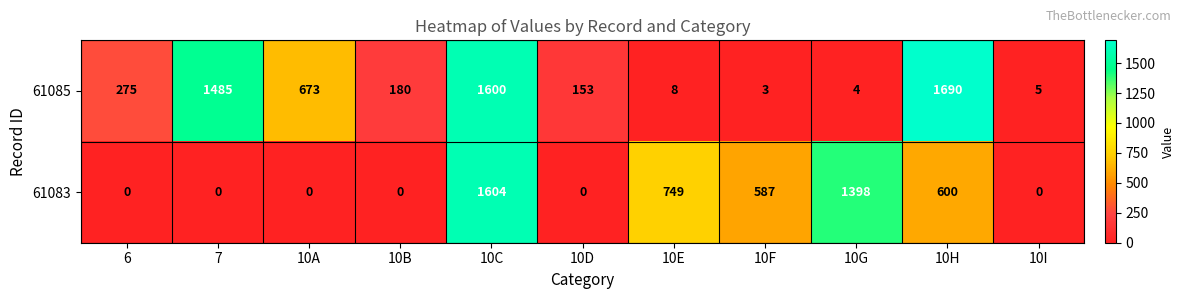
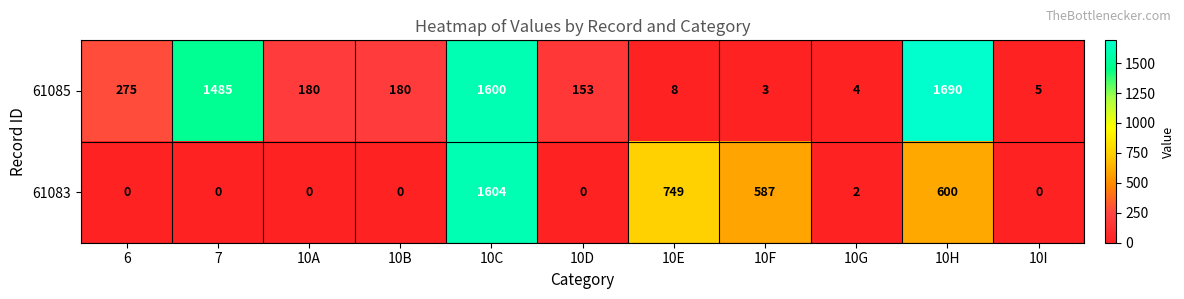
61085, 10A: 673 -> 180
61083, 10G: 1398 -> 2
